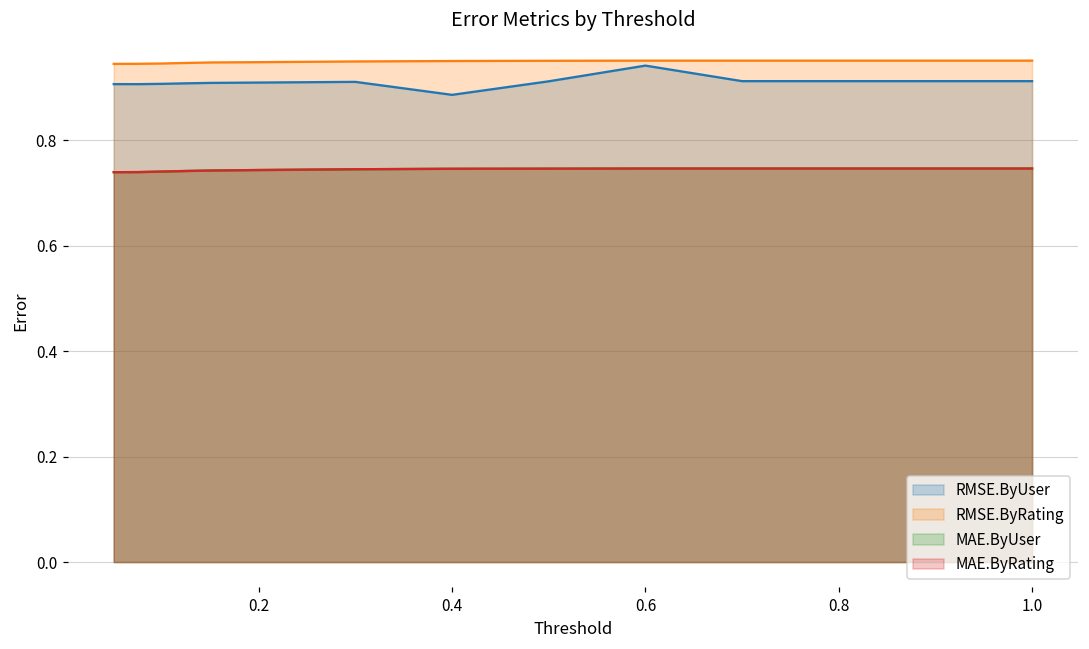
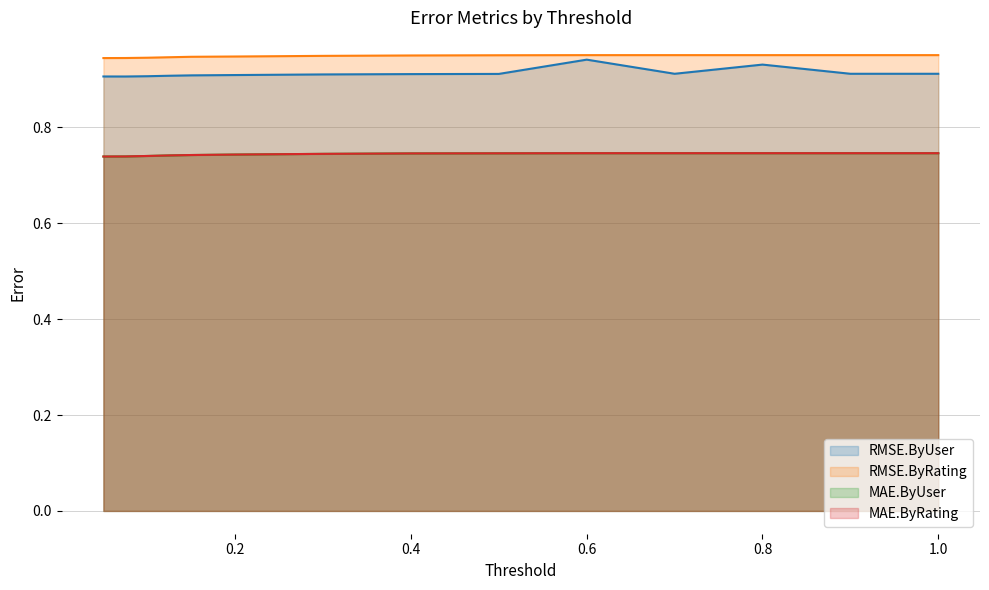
RMSE.ByUser, 0.4: 0.89 -> 0.91
RMSE.ByUser, 0.8: 0.91 -> 0.93
